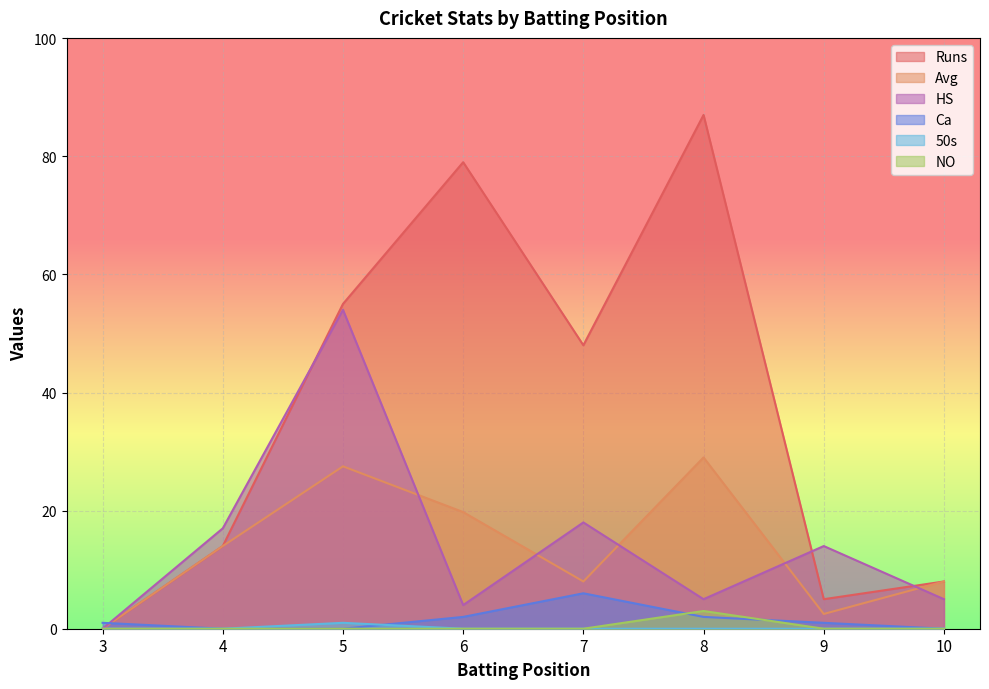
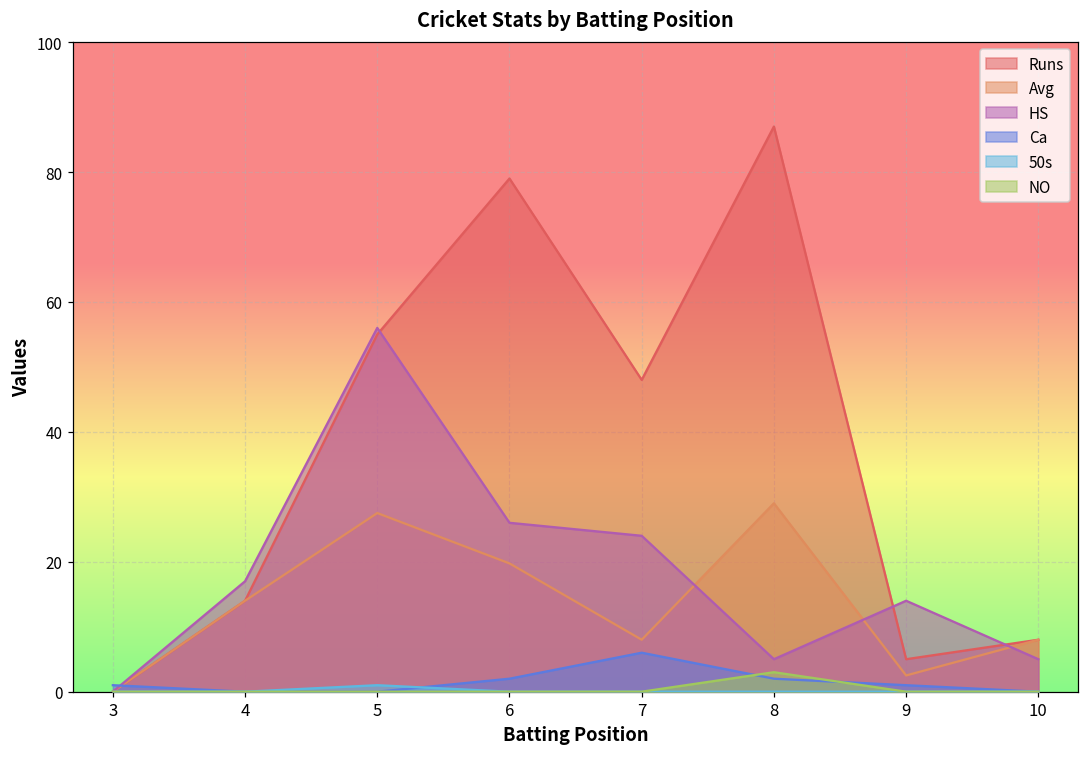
HS, 5: 54 -> 56
HS, 6: 4 -> 26
HS, 7: 18 -> 24
